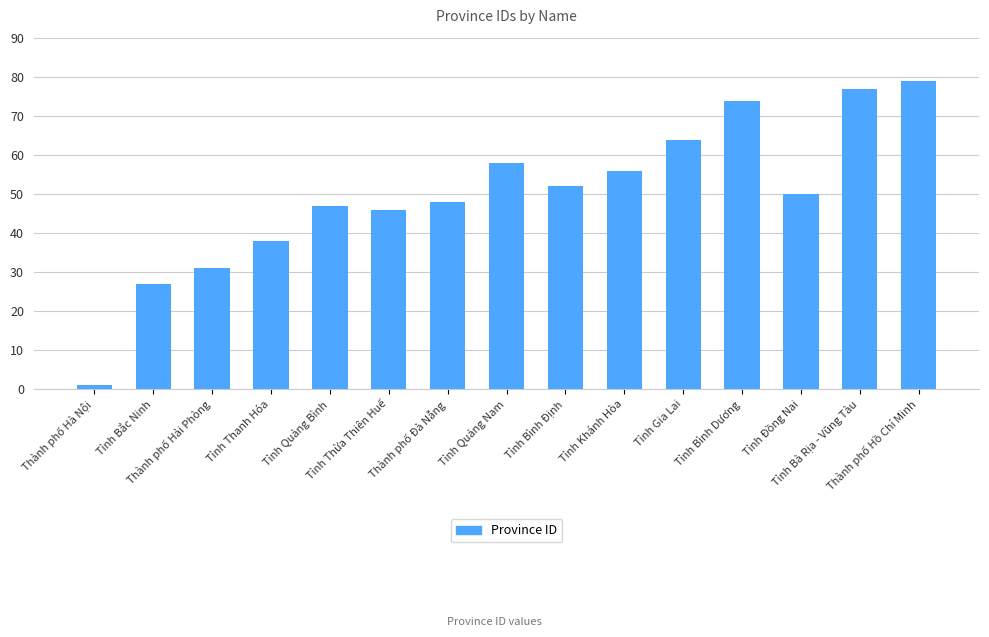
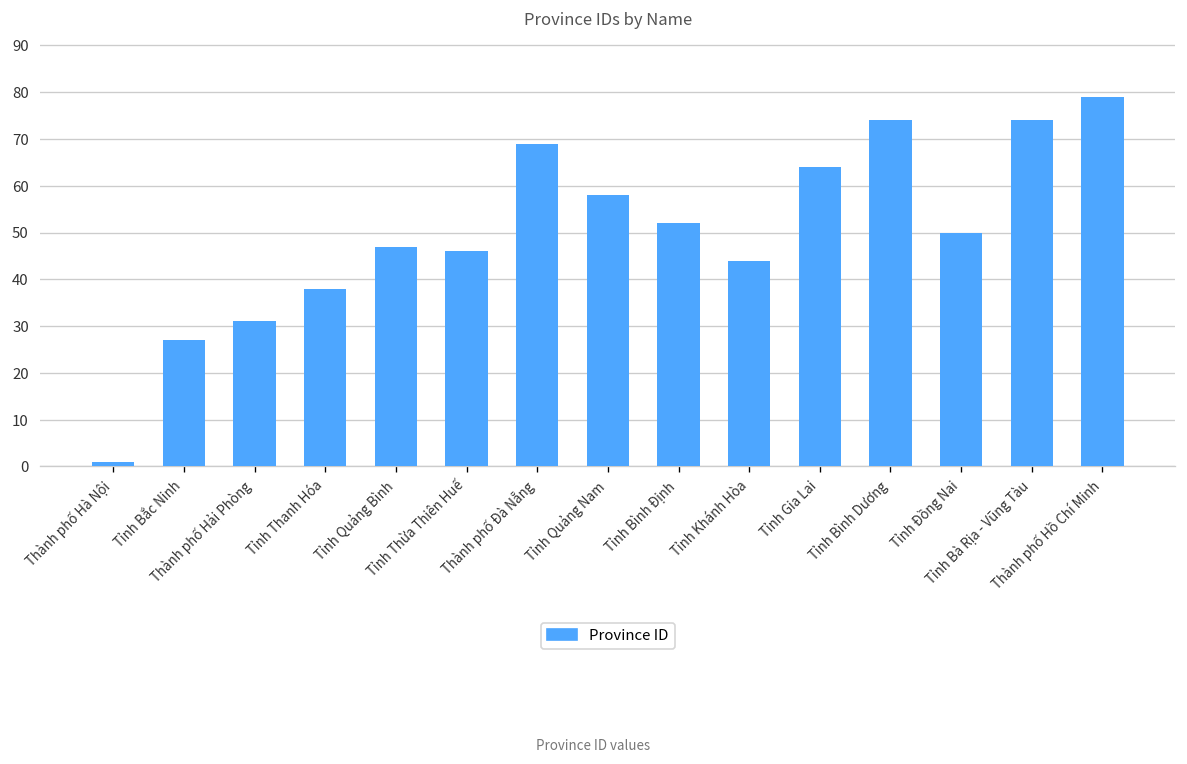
Thành phố Đà Nẵng: 48 -> 69
Tỉnh Khánh Hòa: 56 -> 44
Tỉnh Bà Rịa - Vũng Tàu: 77 -> 74
